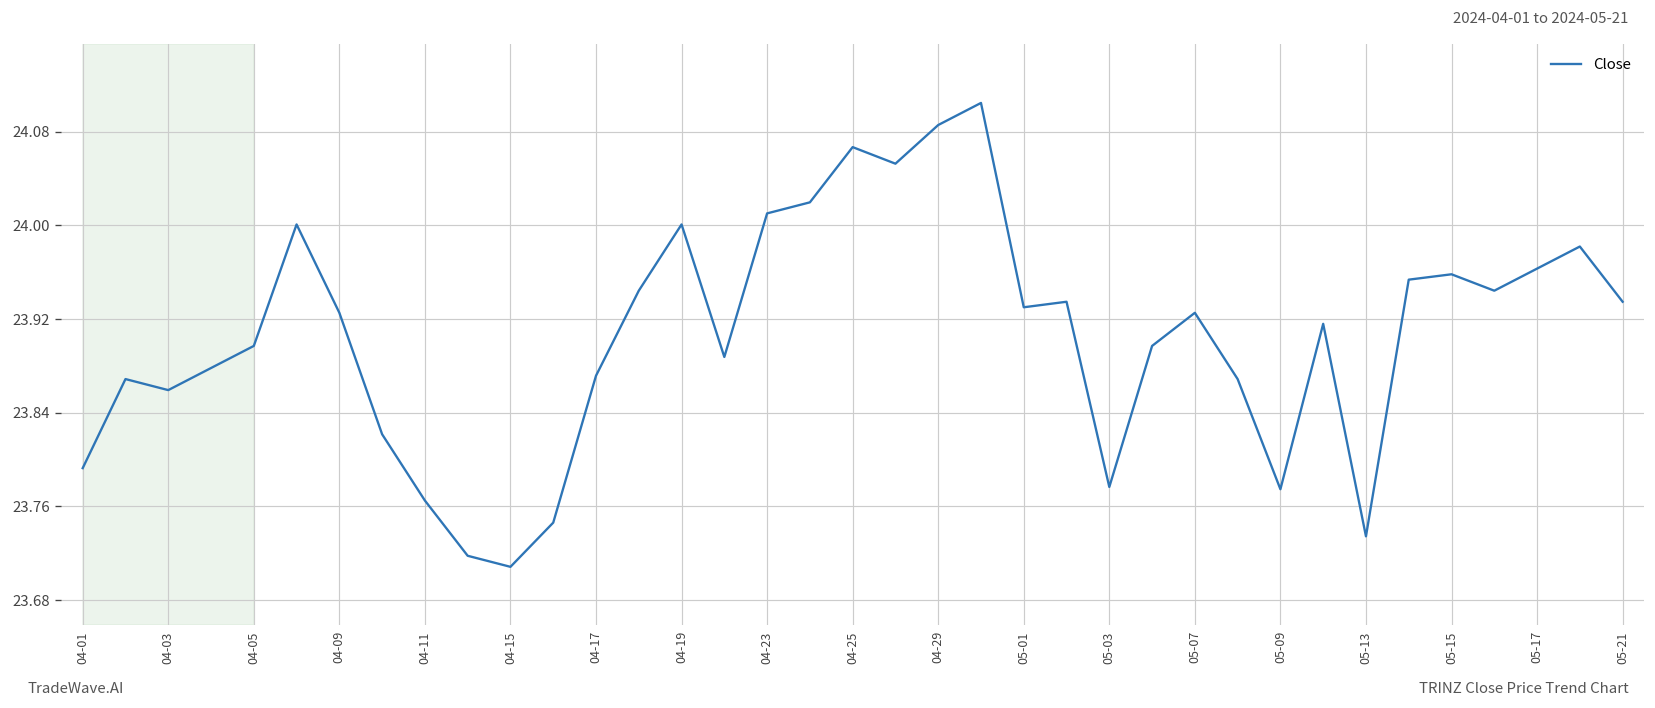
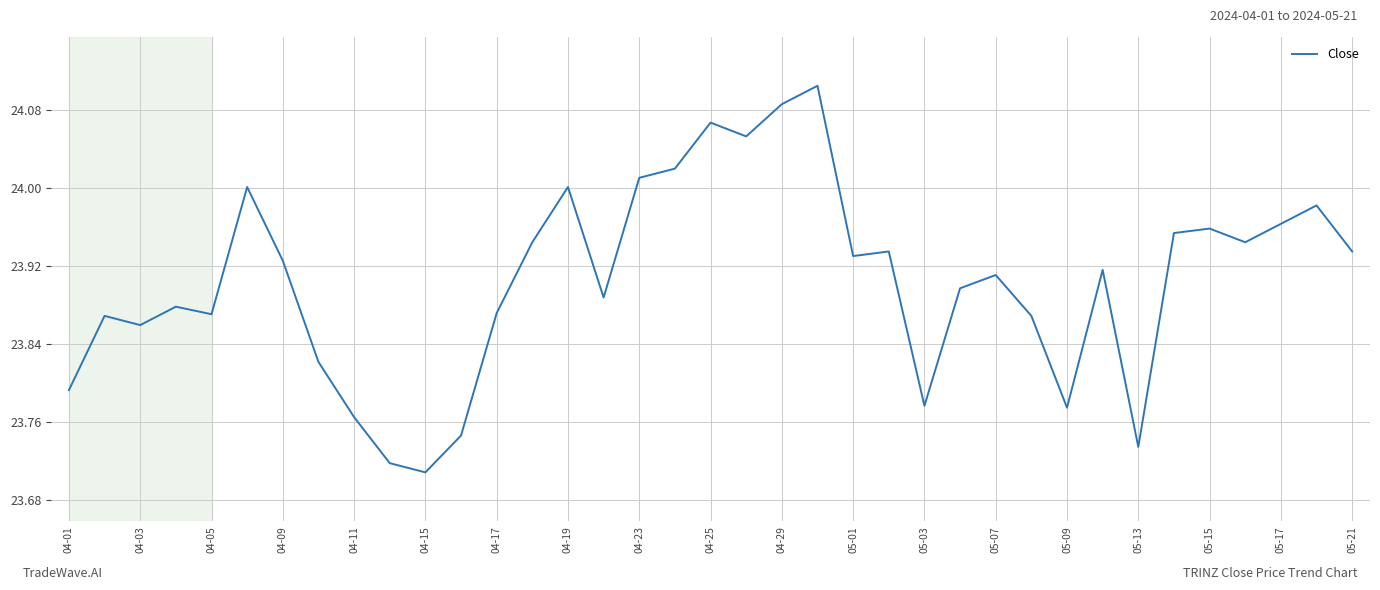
04-05: 23.90 -> 23.87
05-07: 23.93 -> 23.91
